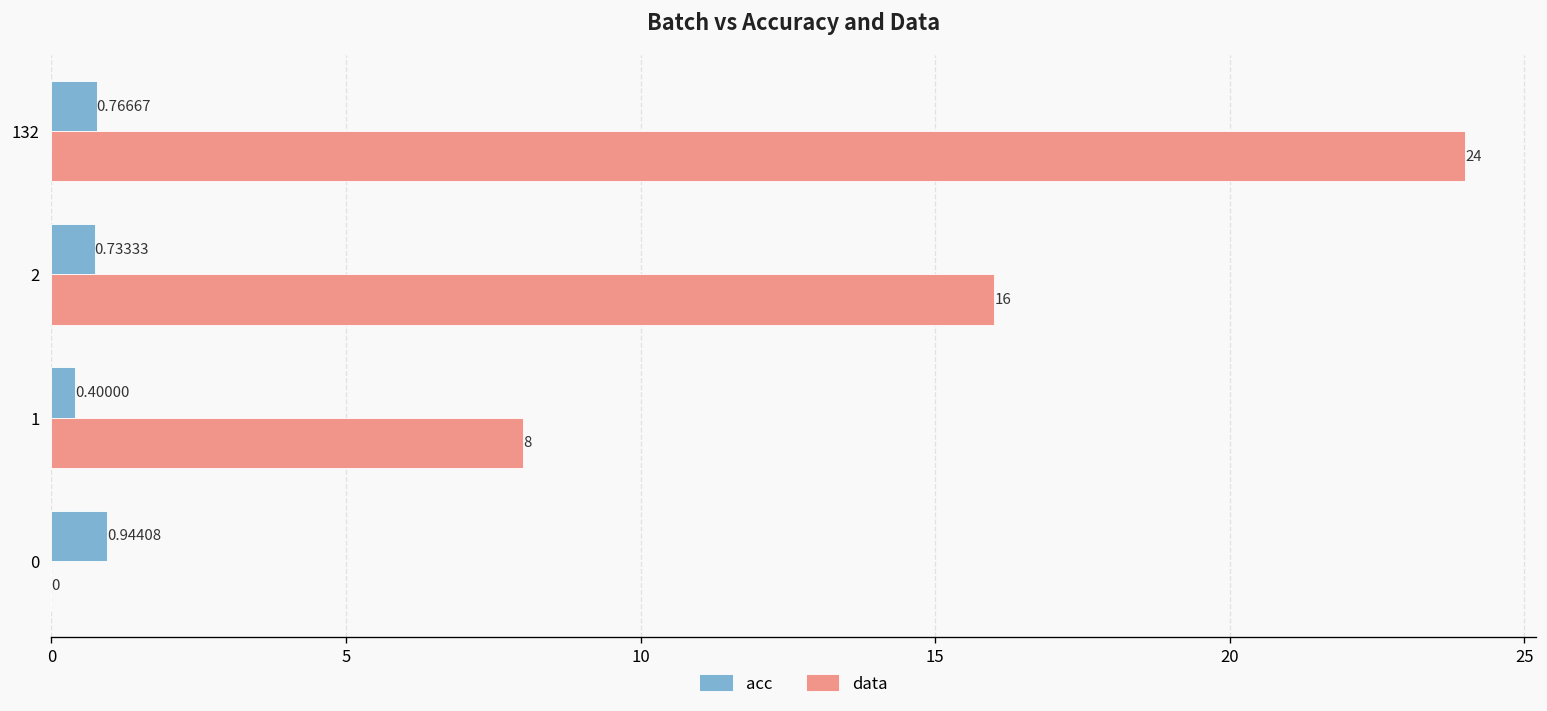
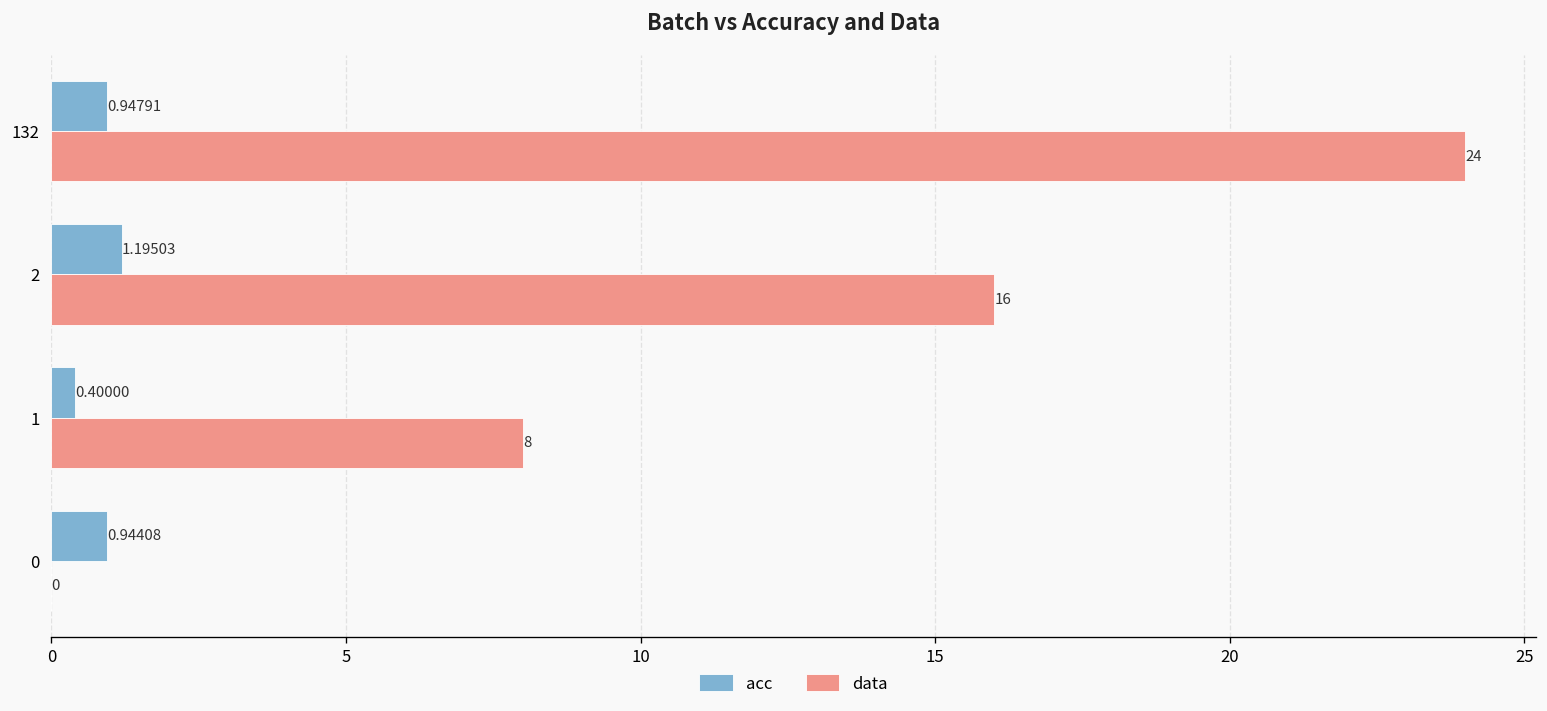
acc, 132: 0.76667 -> 0.94791
acc, 2: 0.73333 -> 1.19503
